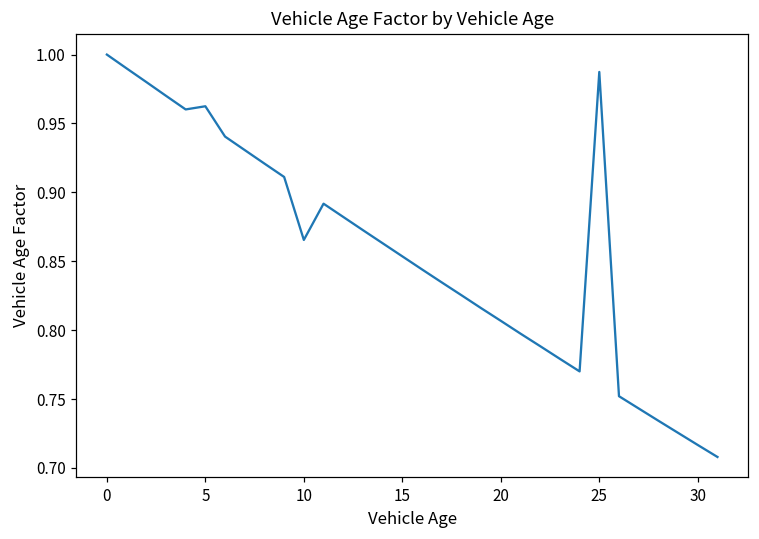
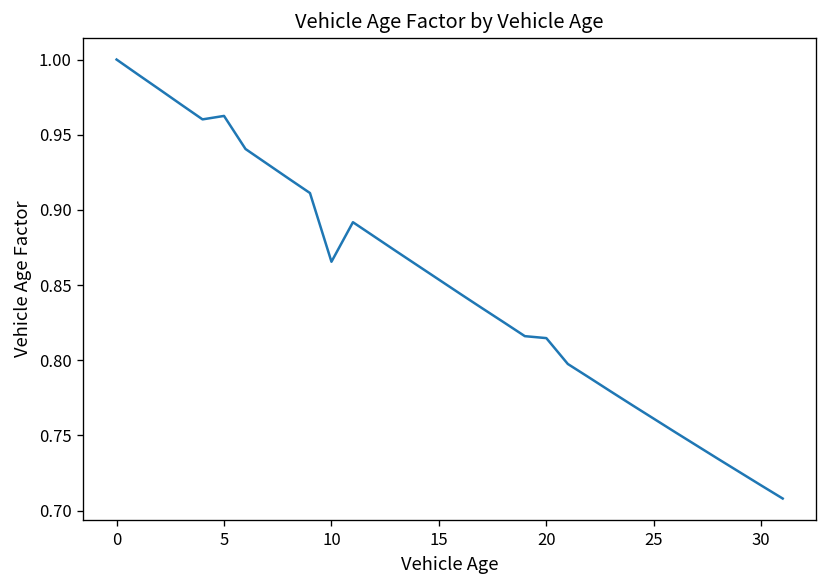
20: 0.807 -> 0.815
25: 0.987 -> 0.761
